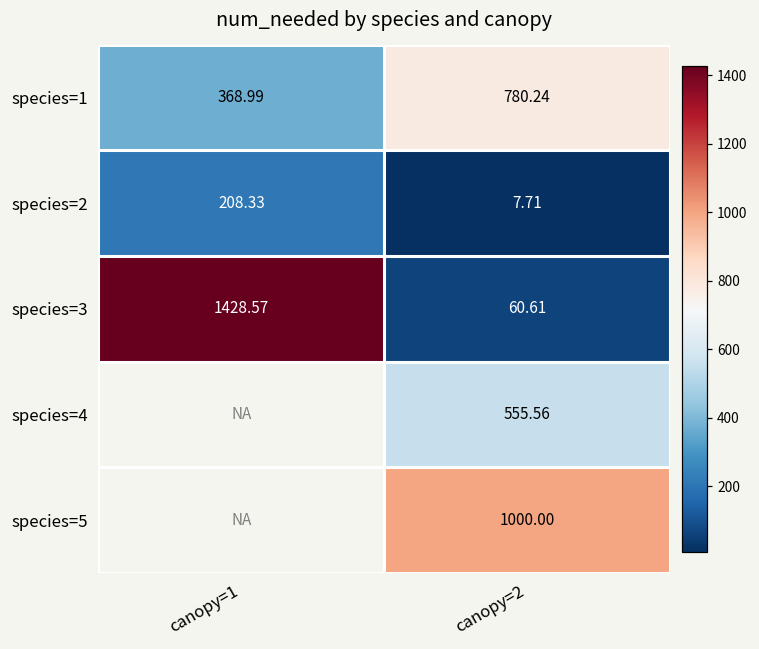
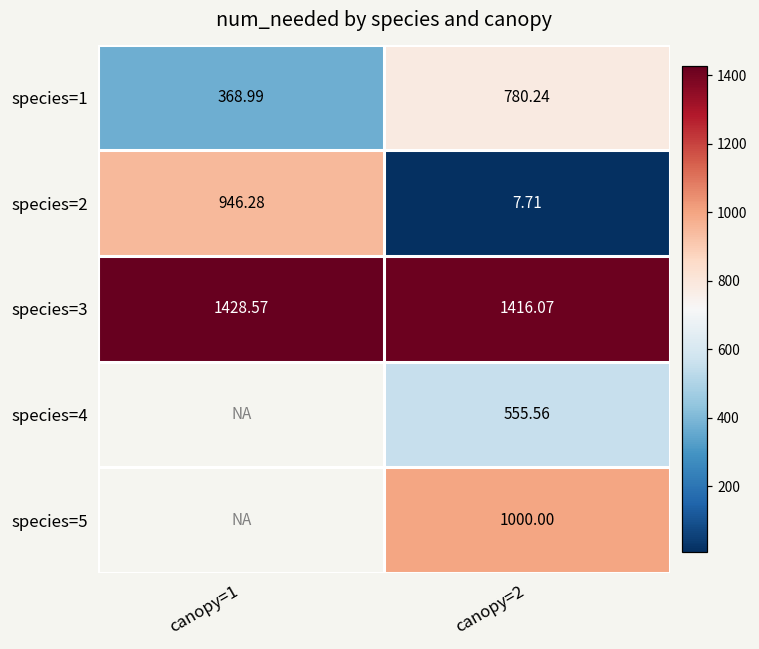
species=2, canopy=1: 208.33 -> 946.28
species=3, canopy=2: 60.61 -> 1416.07
